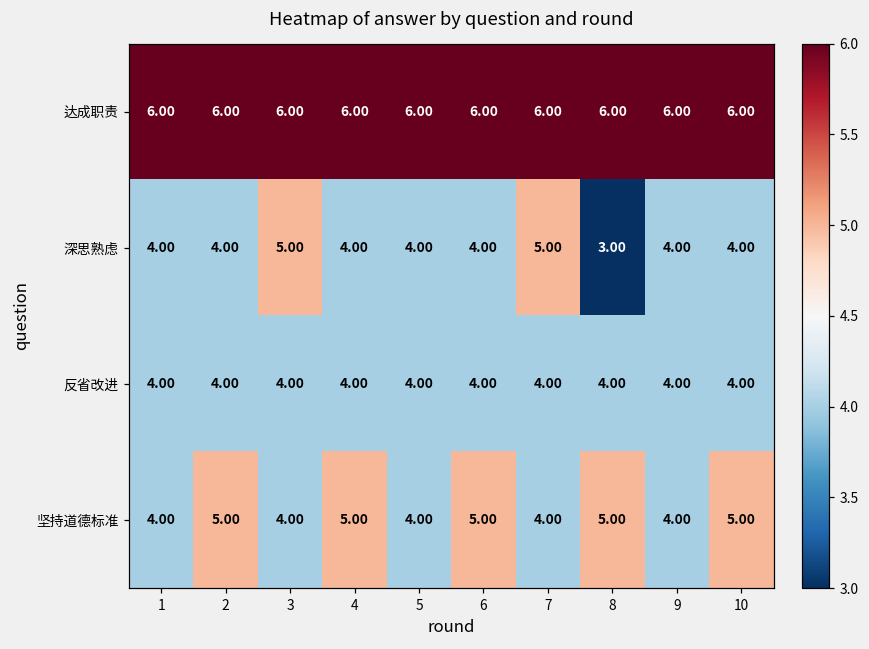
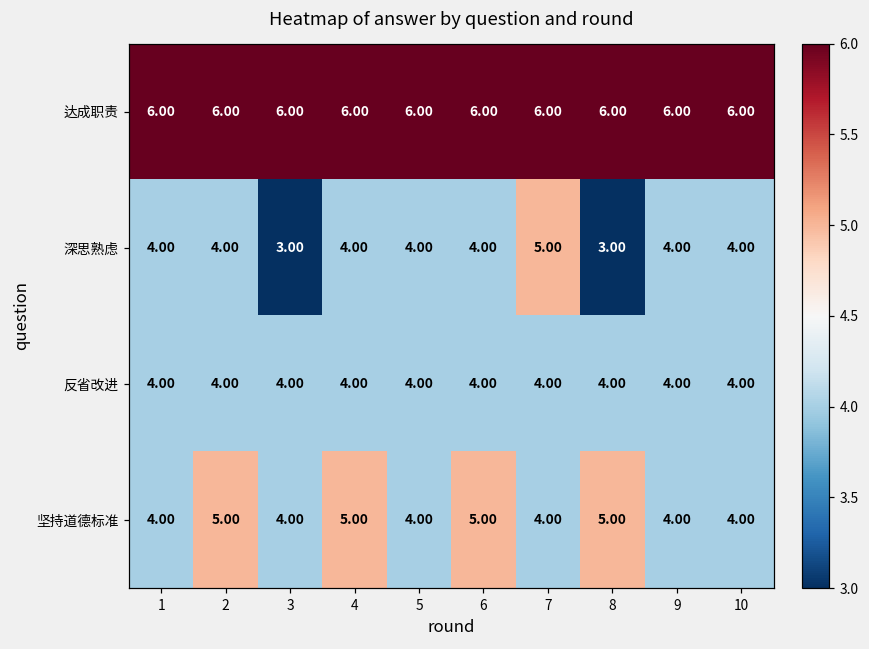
深思熟虑, 3: 5.00 -> 3.00
坚持道德标准, 10: 5.00 -> 4.00
